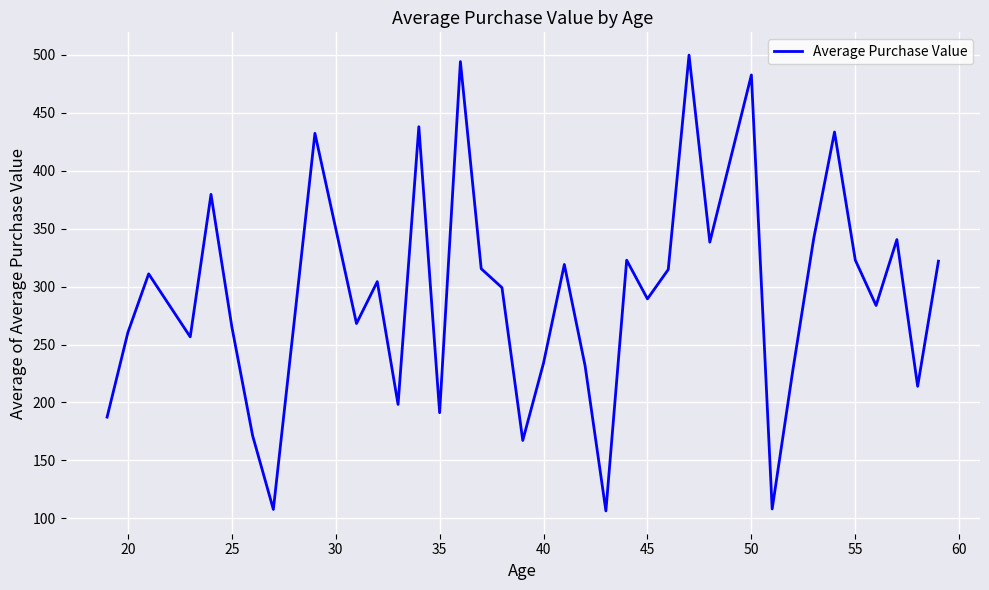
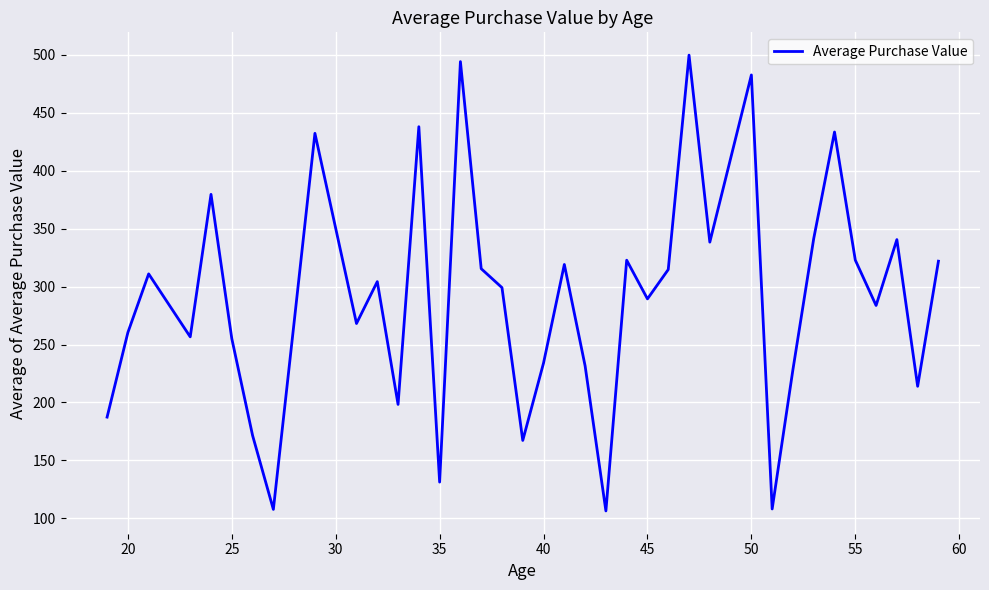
25: 266 -> 255
35: 191 -> 131
